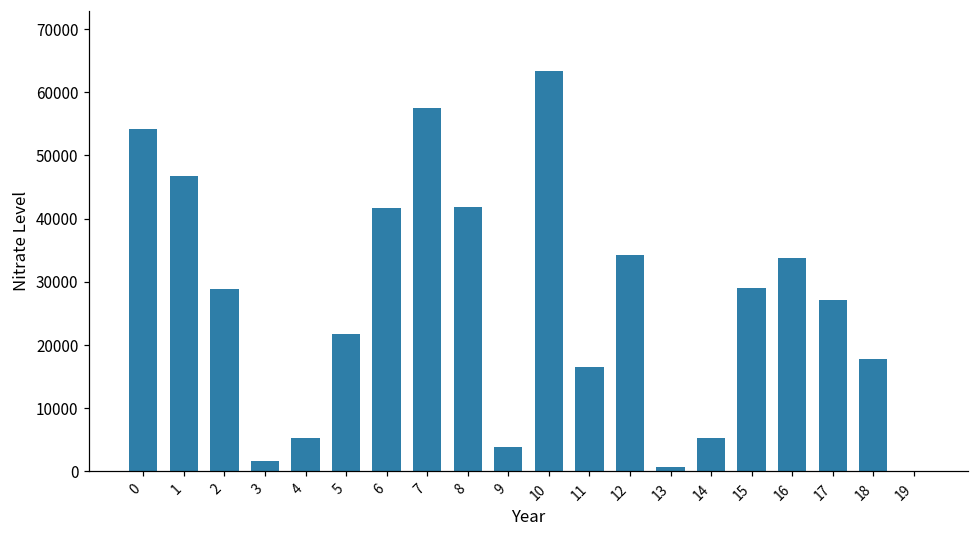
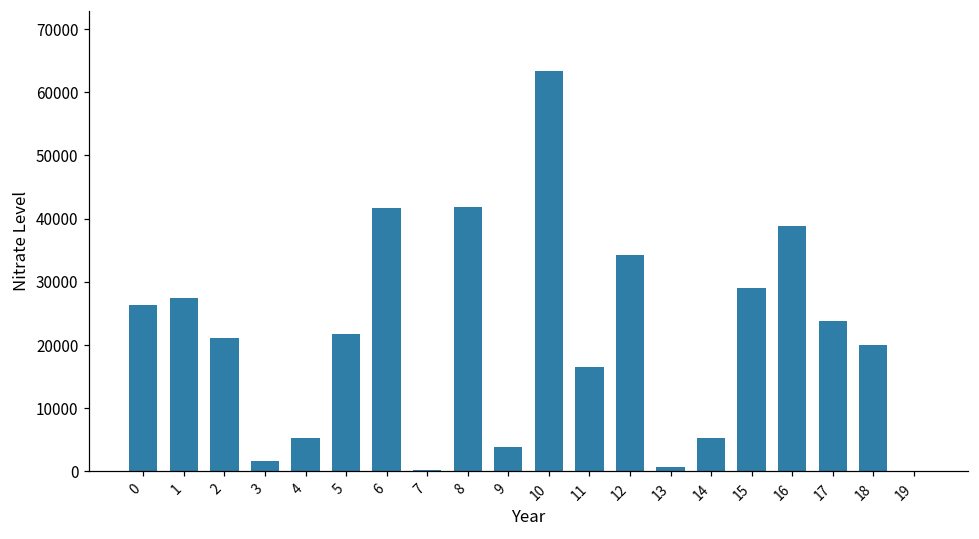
0: 54000 -> 26000
1: 47000 -> 27000
2: 29000 -> 21000
7: 58000 -> 0
16: 34000 -> 39000
17: 27000 -> 24000
18: 18000 -> 20000
